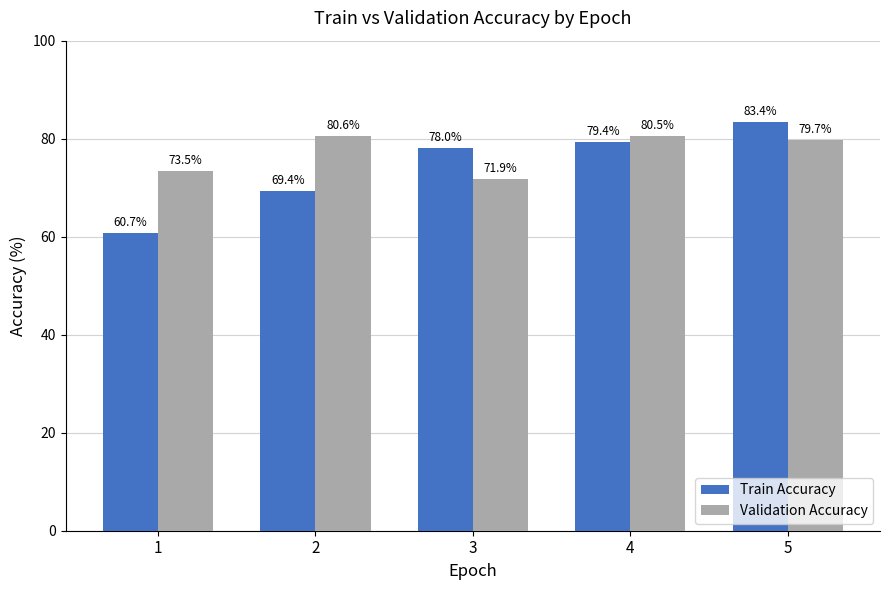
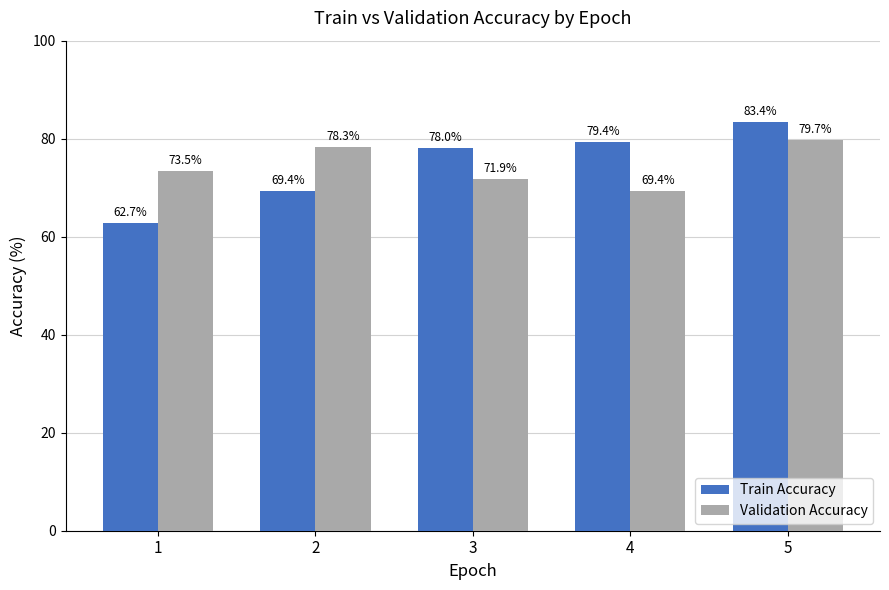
Train Accuracy, 1: 60.7% -> 62.7%
Validation Accuracy, 2: 80.6% -> 78.3%
Validation Accuracy, 4: 80.5% -> 69.4%
